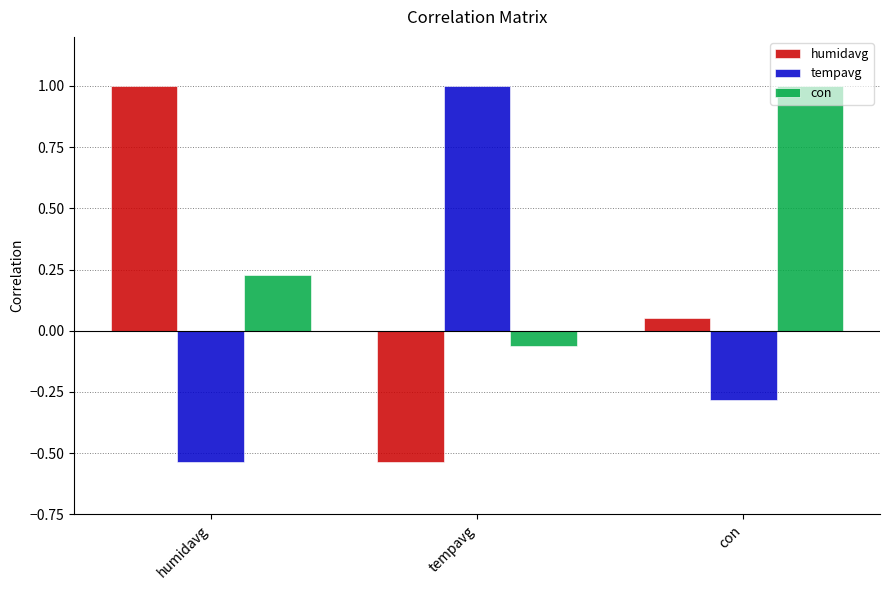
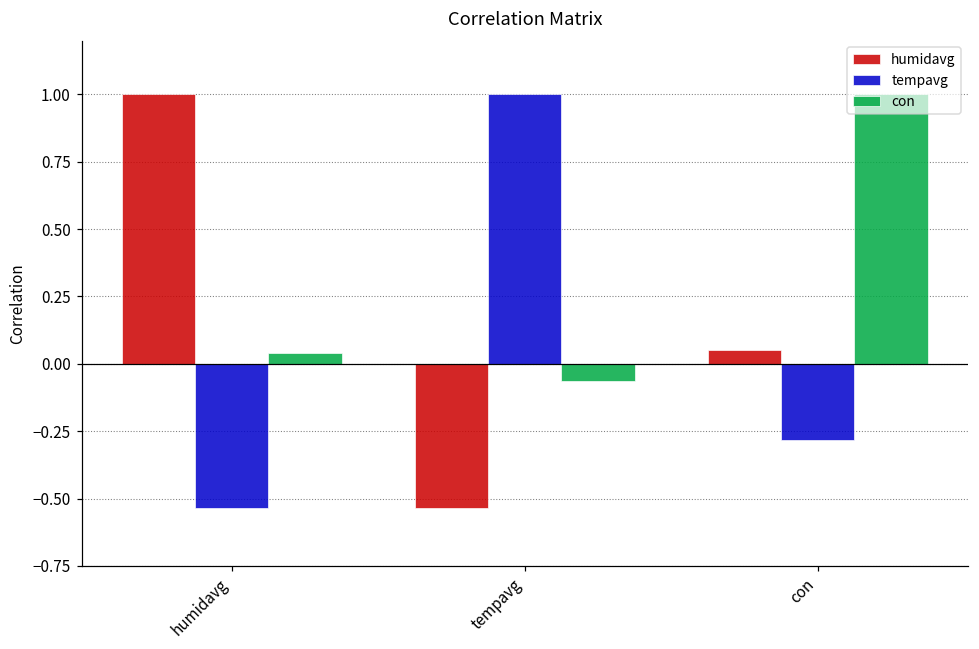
con, humidavg: 0.23 -> 0.04
